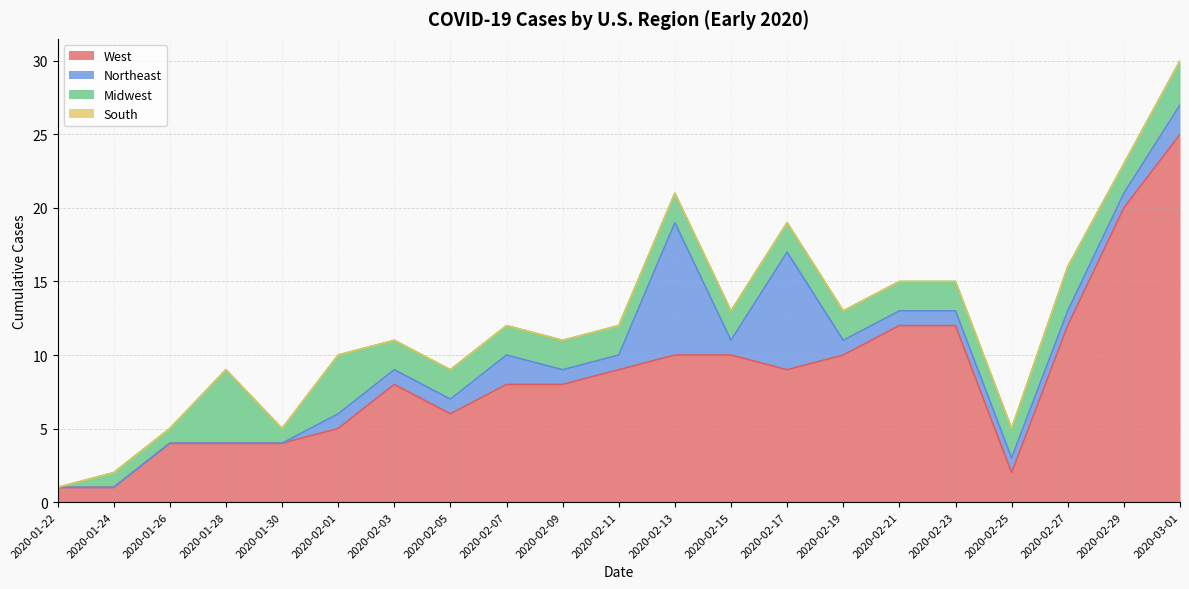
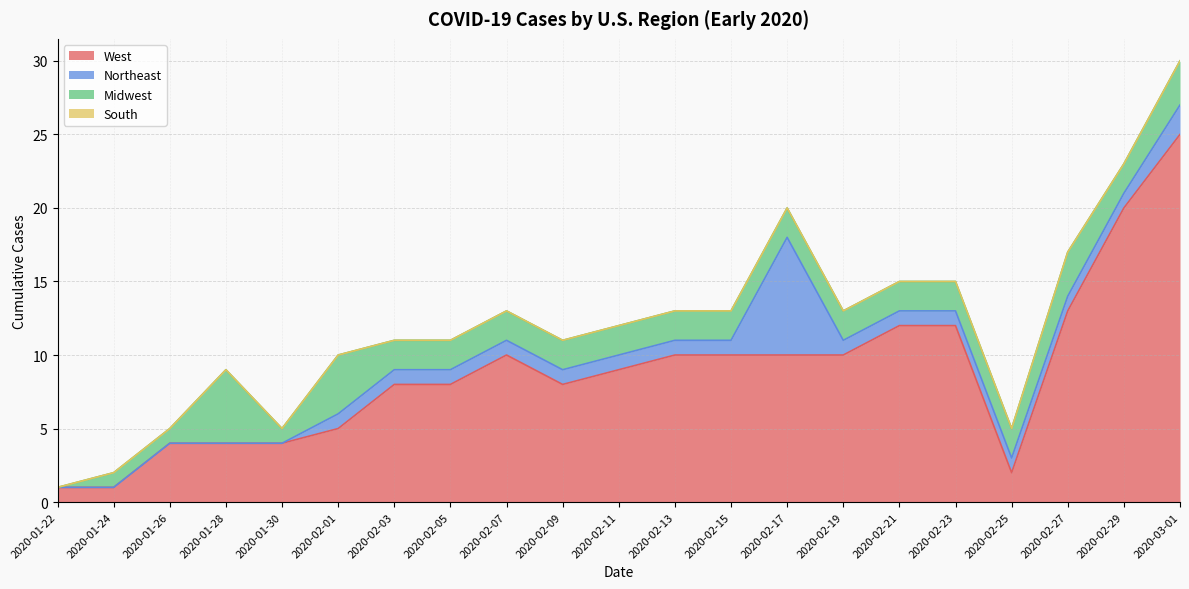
West, 2020-02-05: 6 -> 8
West, 2020-02-07: 8 -> 10
Northeast, 2020-02-07: 2 -> 1
Northeast, 2020-02-13: 9 -> 1
West, 2020-02-17: 9 -> 10
West, 2020-02-27: 12 -> 13
